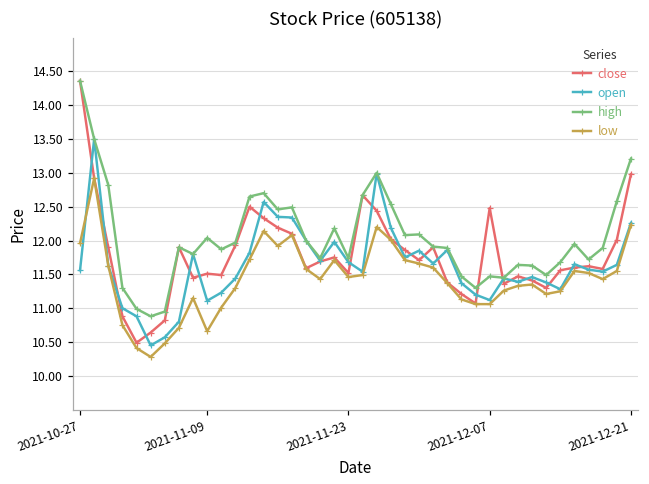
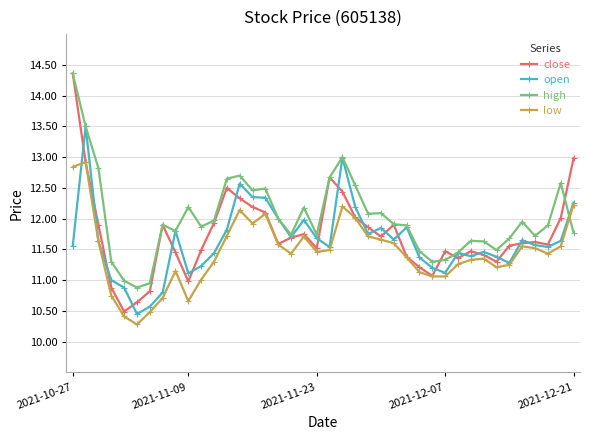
low, 2021-10-27: 12.0 -> 12.8
close, 2021-11-09: 11.5 -> 11.0
high, 2021-11-09: 12.0 -> 12.2
close, 2021-12-07: 12.5 -> 11.5
high, 2021-12-07: 11.5 -> 11.3
high, 2021-12-21: 13.2 -> 11.8
